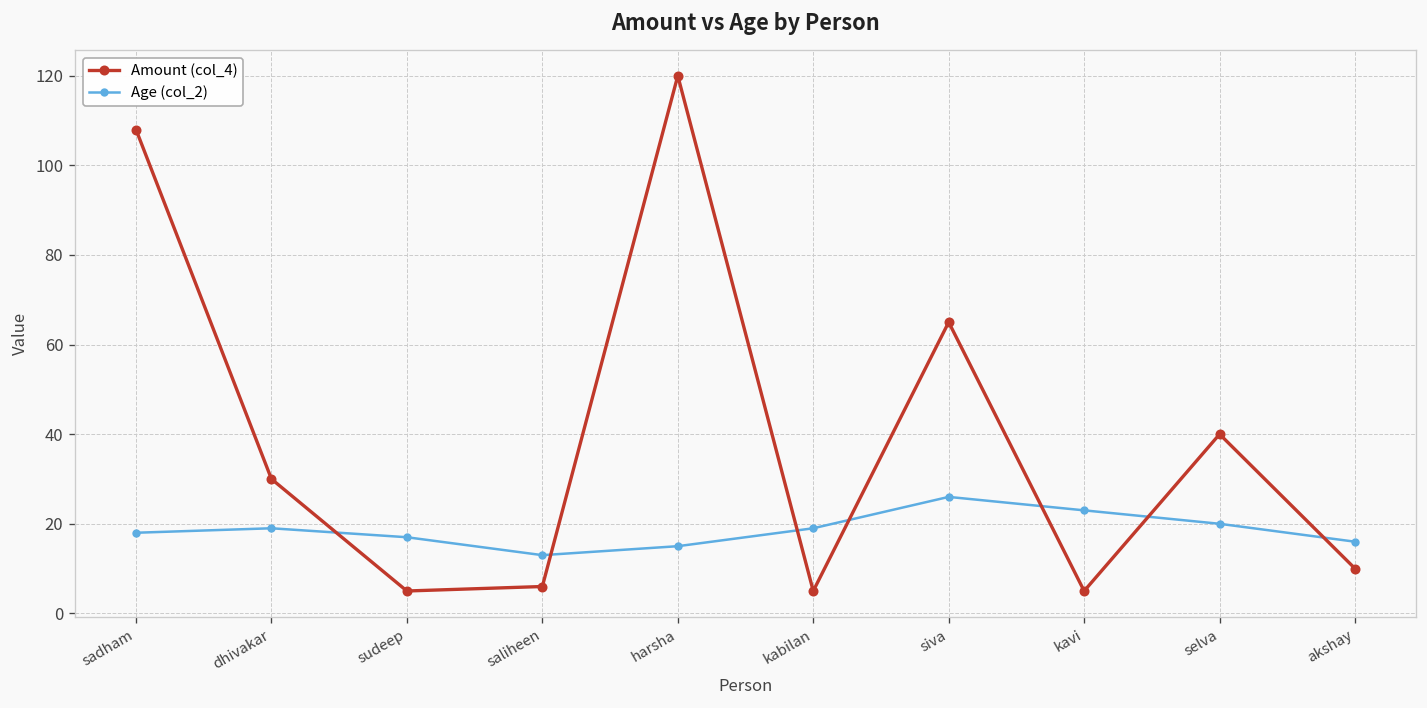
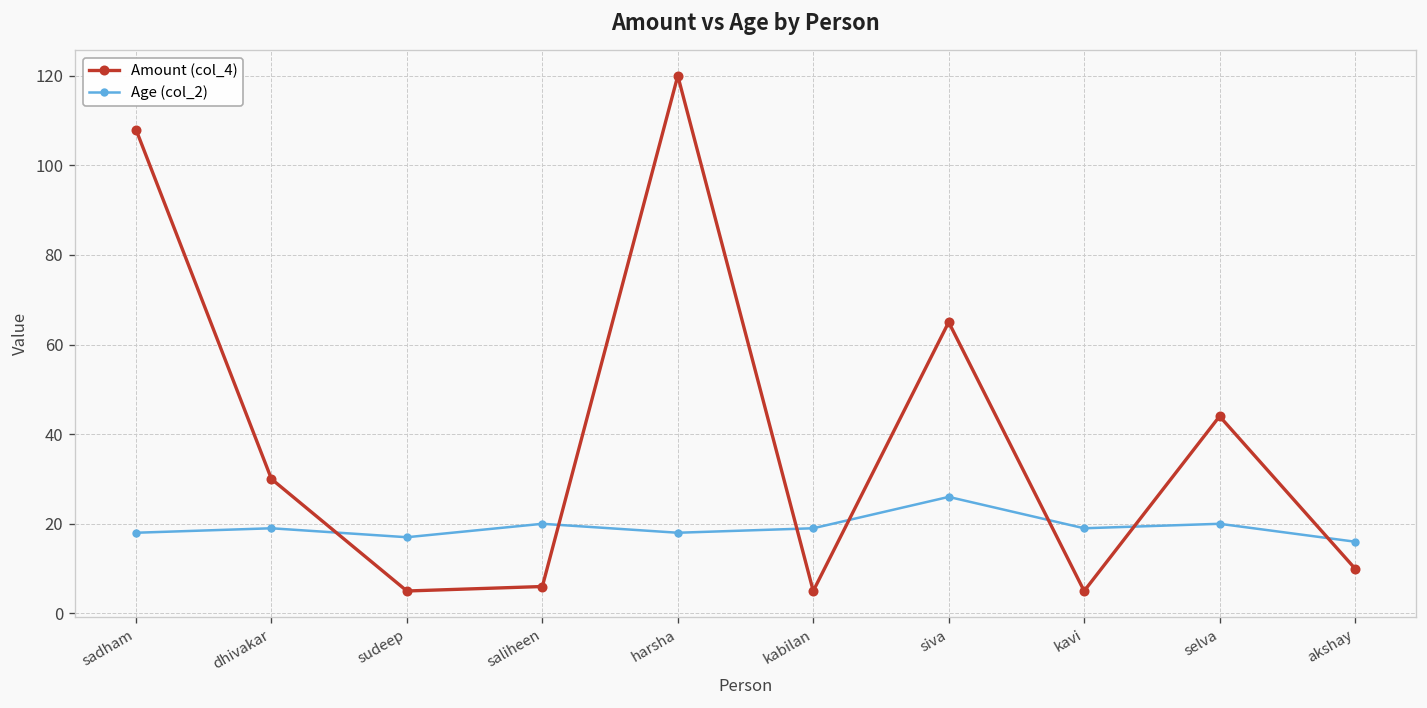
Age (col_2), saliheen: 13 -> 20
Age (col_2), harsha: 15 -> 18
Age (col_2), kavi: 23 -> 19
Amount (col_4), selva: 40 -> 44
